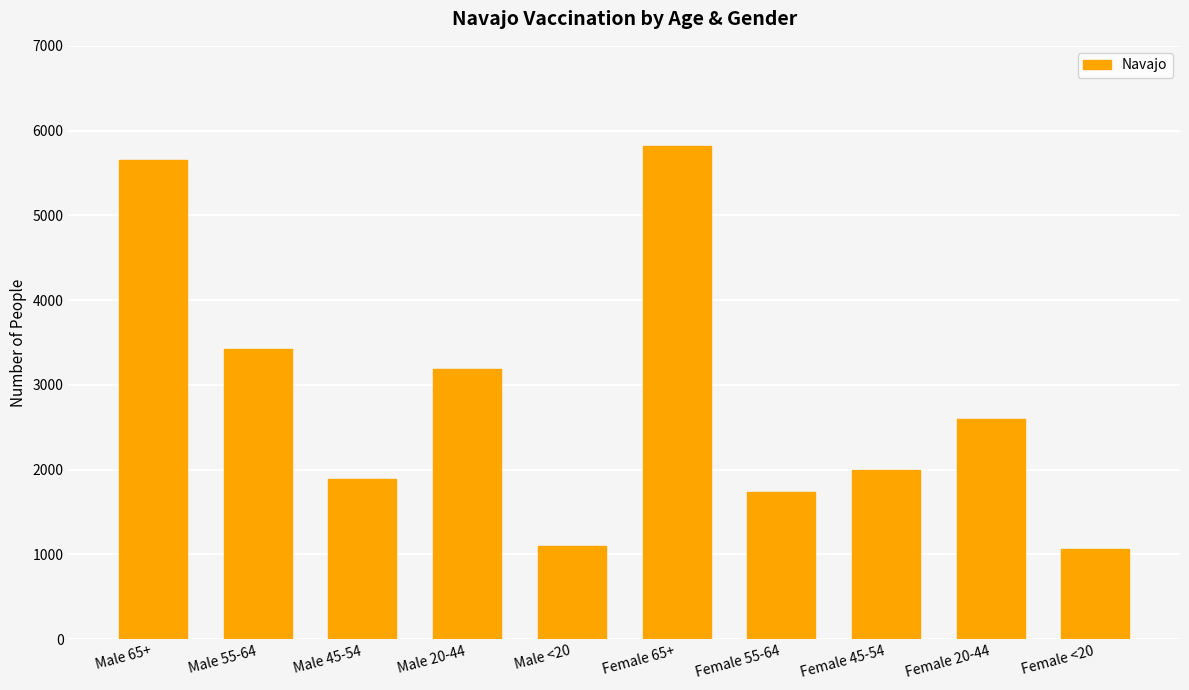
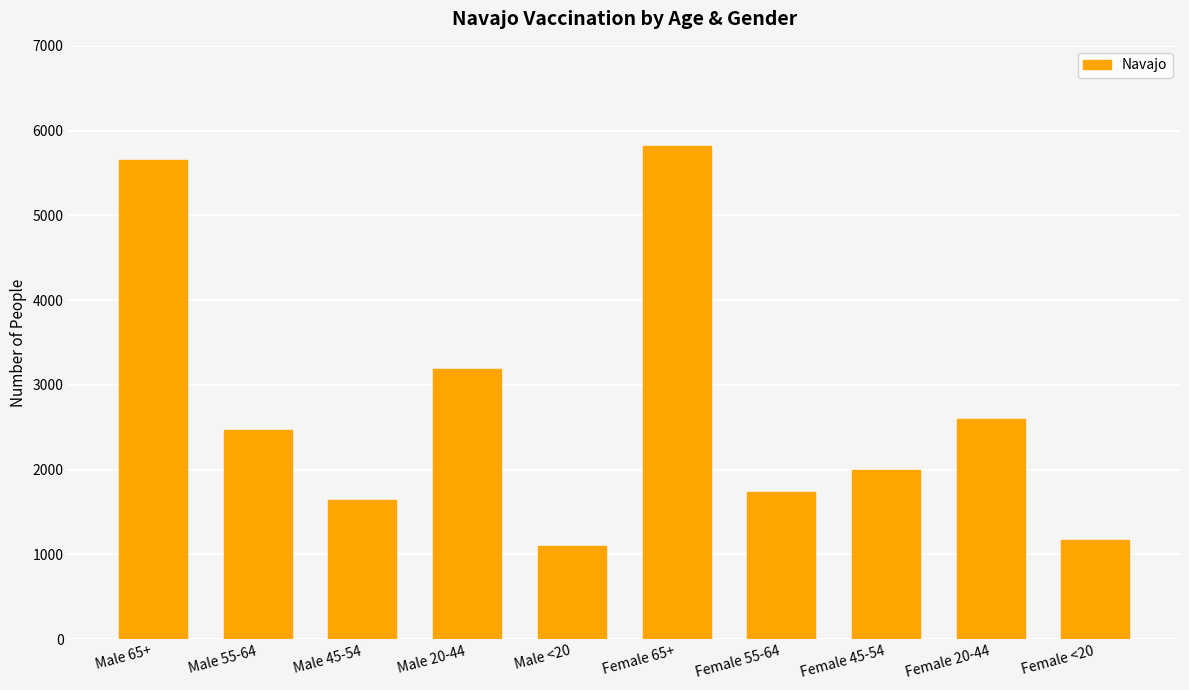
Male 55-64: 3400 -> 2500
Male 45-54: 1900 -> 1600
Female <20: 1100 -> 1200
